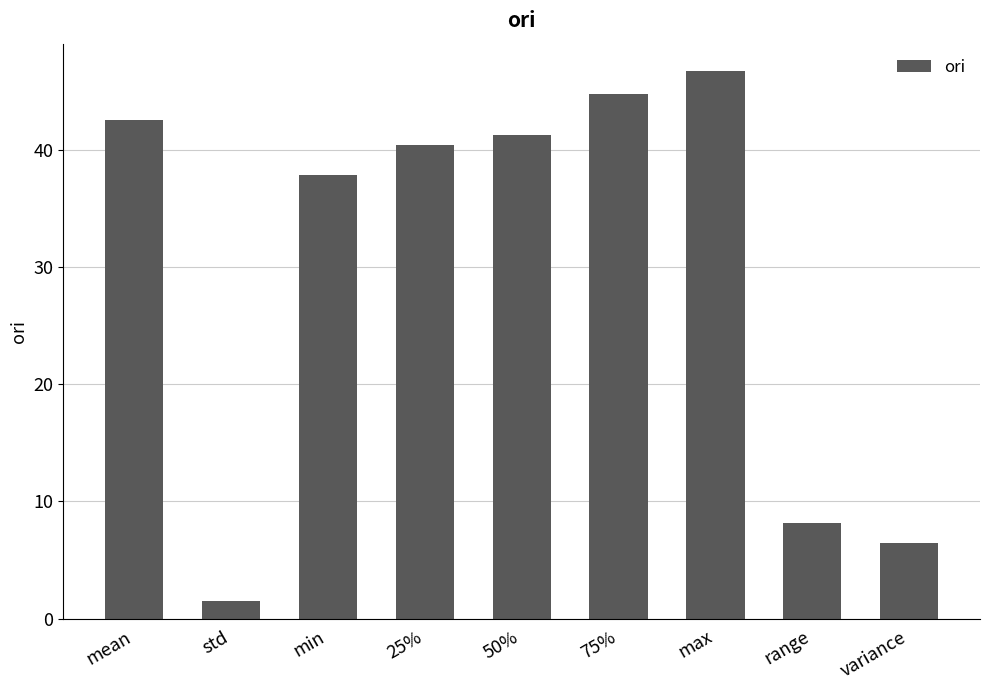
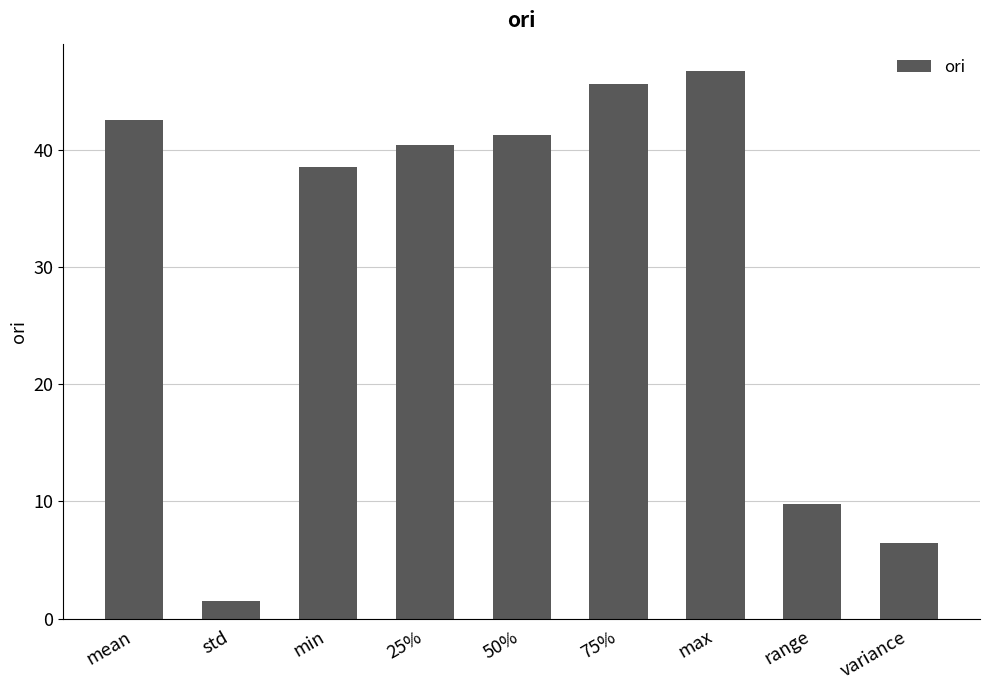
min: 37.8 -> 38.5
75%: 44.7 -> 45.6
range: 8.2 -> 9.8
